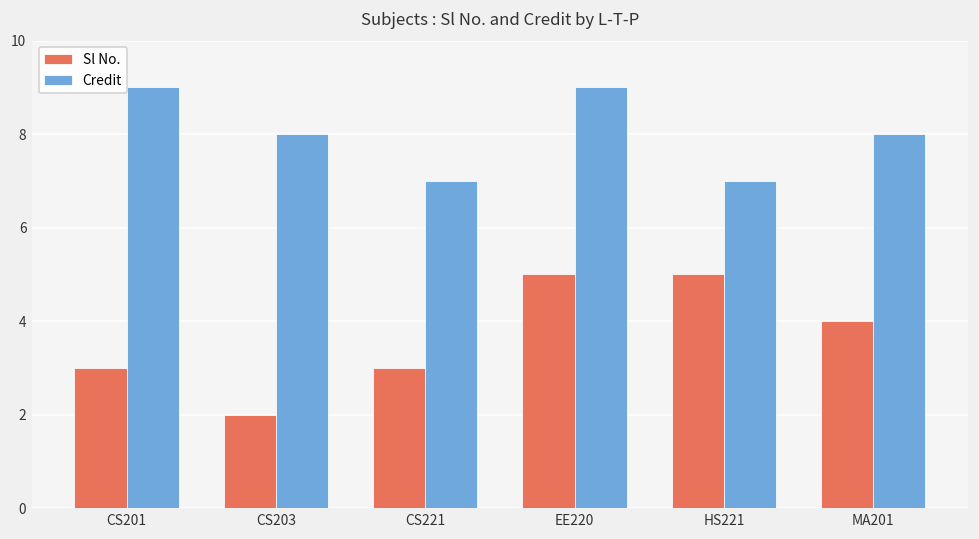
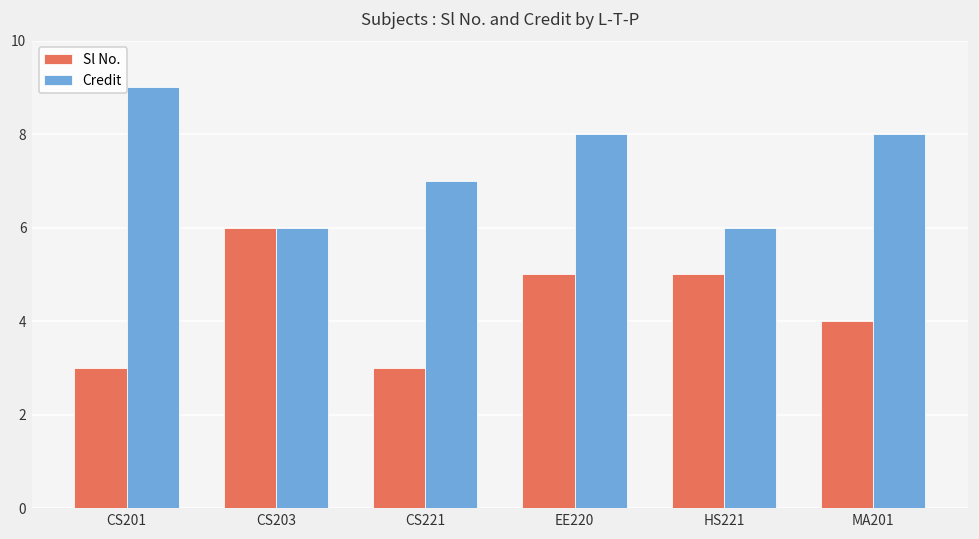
Sl No., CS203: 2 -> 6
Credit, CS203: 8 -> 6
Credit, EE220: 9 -> 8
Credit, HS221: 7 -> 6
